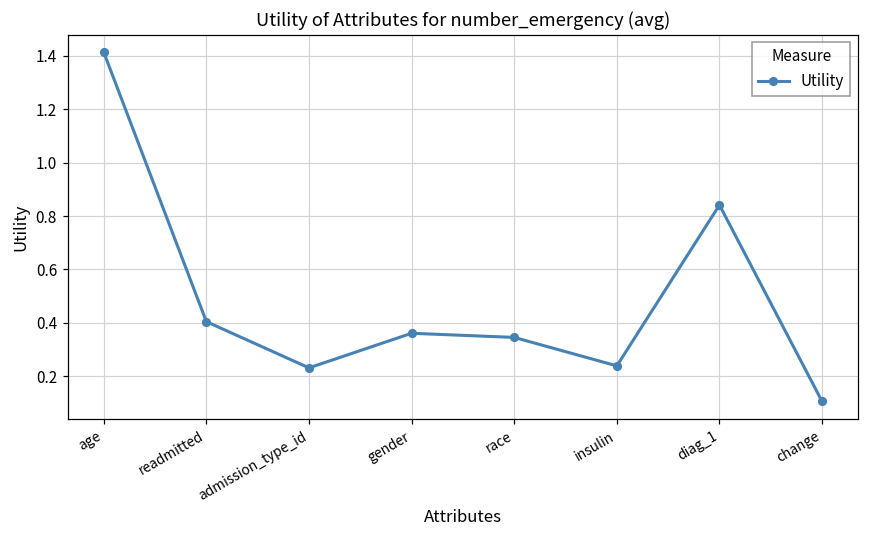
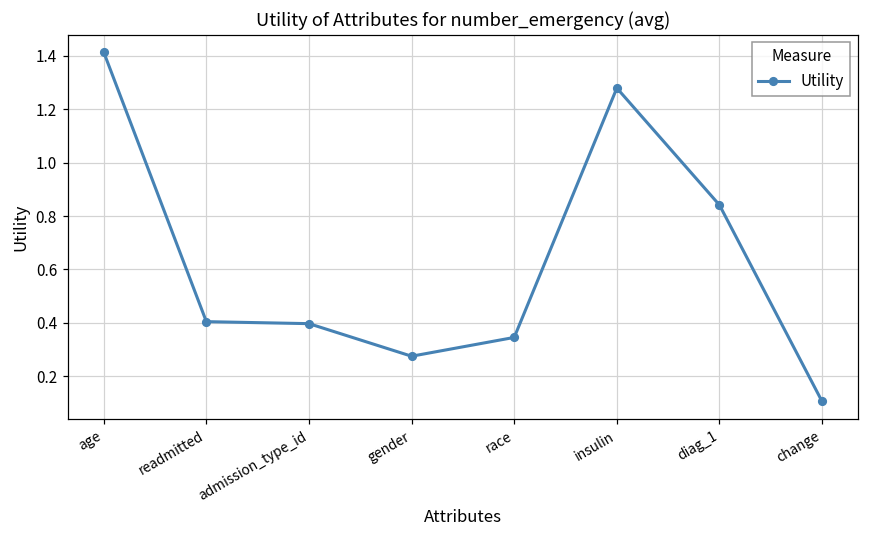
admission_type_id: 0.23 -> 0.40
gender: 0.36 -> 0.27
insulin: 0.24 -> 1.28
